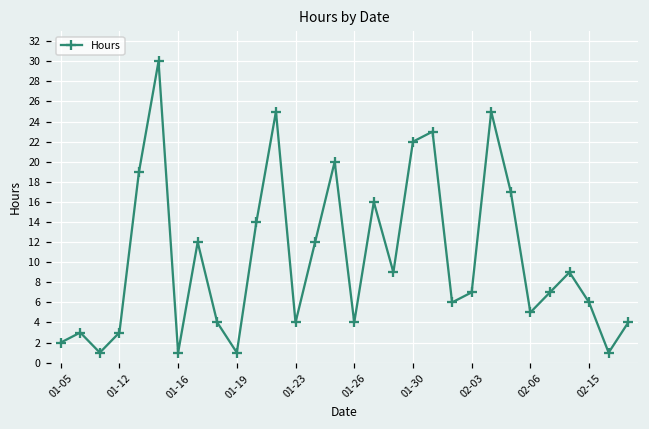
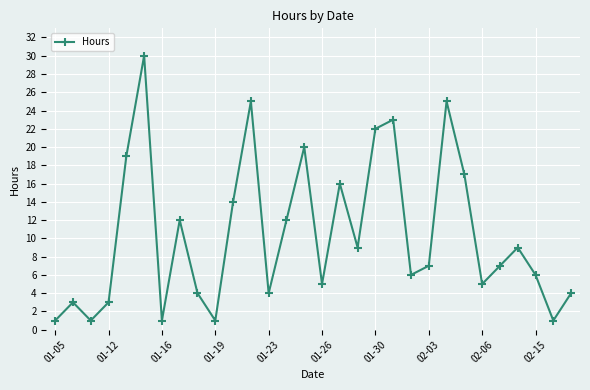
01-05: 2 -> 1
01-26: 4 -> 5
